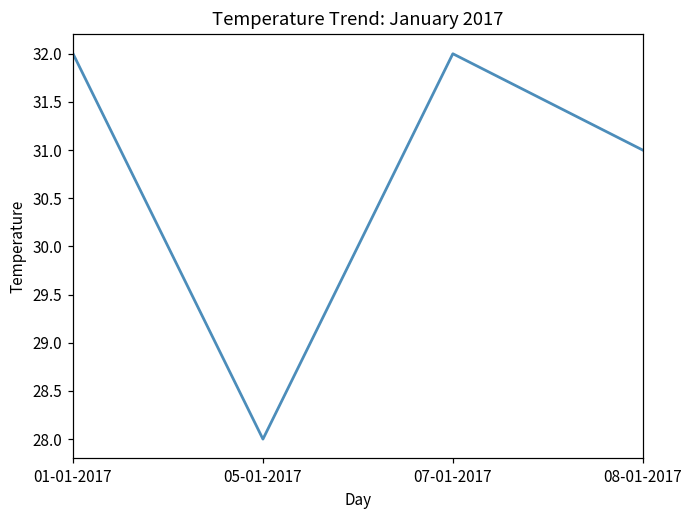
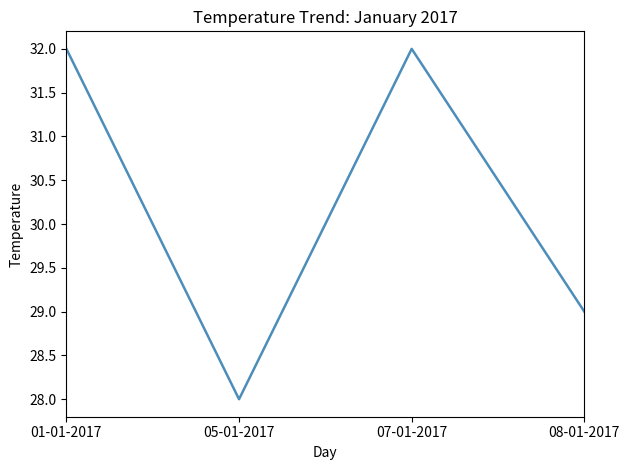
08-01-2017: 31 -> 29
